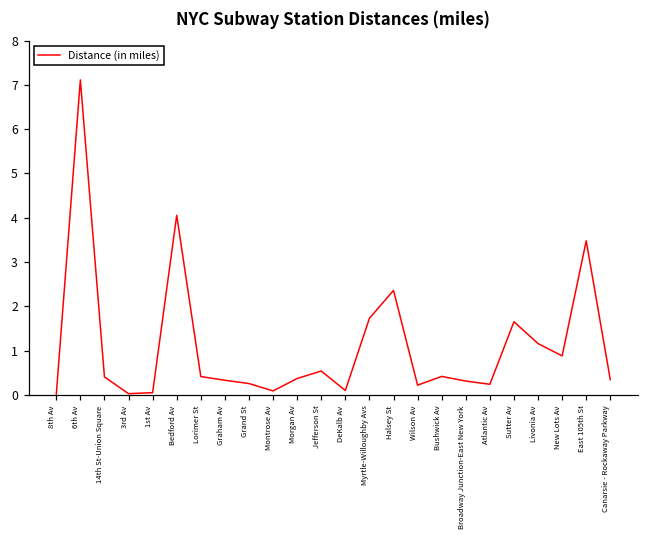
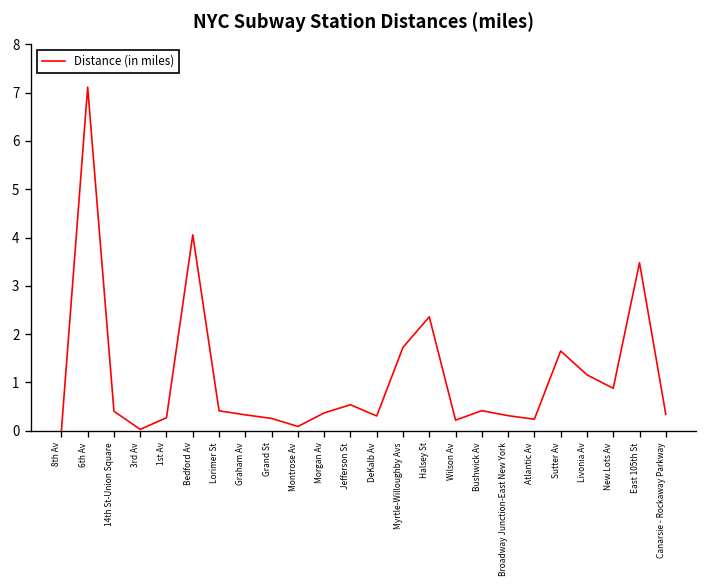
1st Av: 0.0 -> 0.3
DeKalb Av: 0.1 -> 0.3
